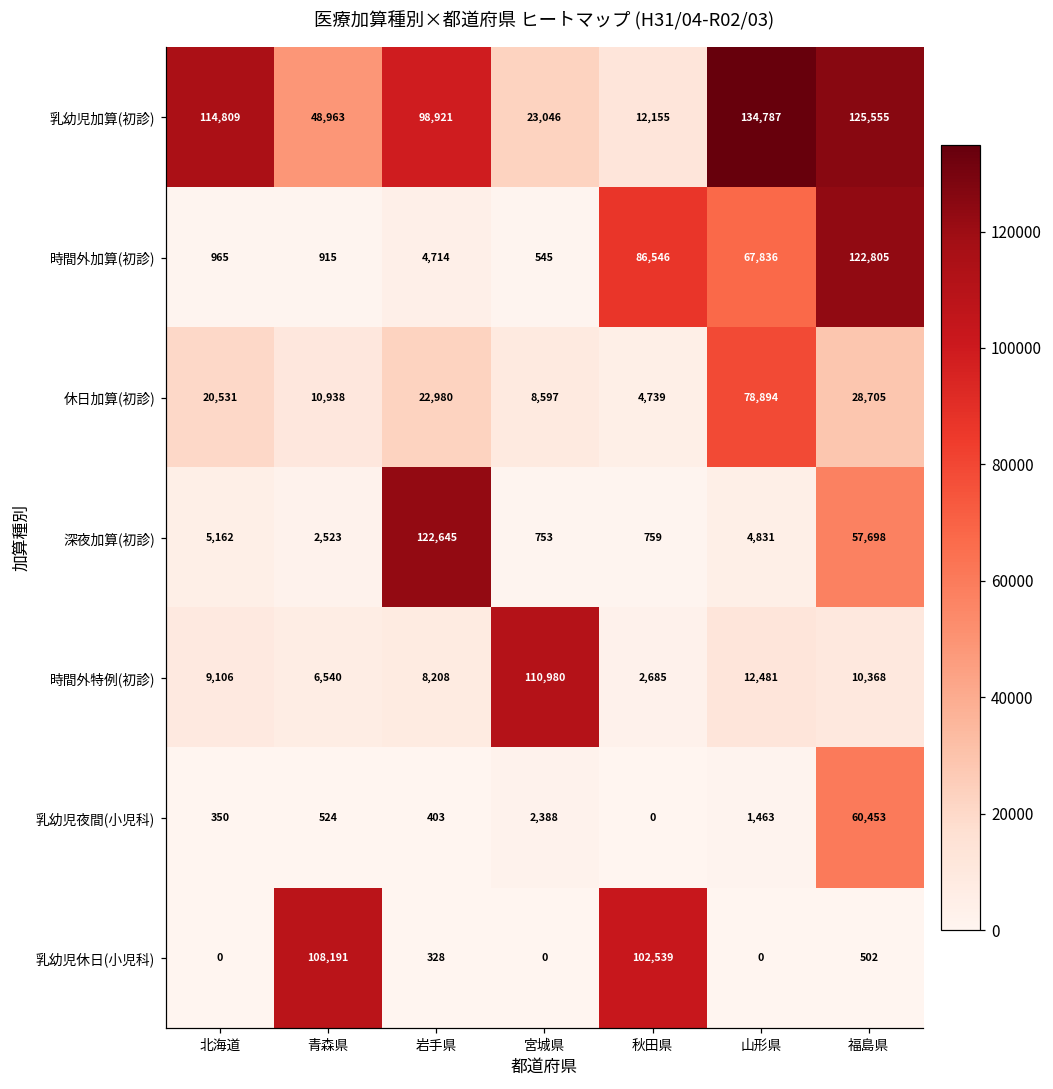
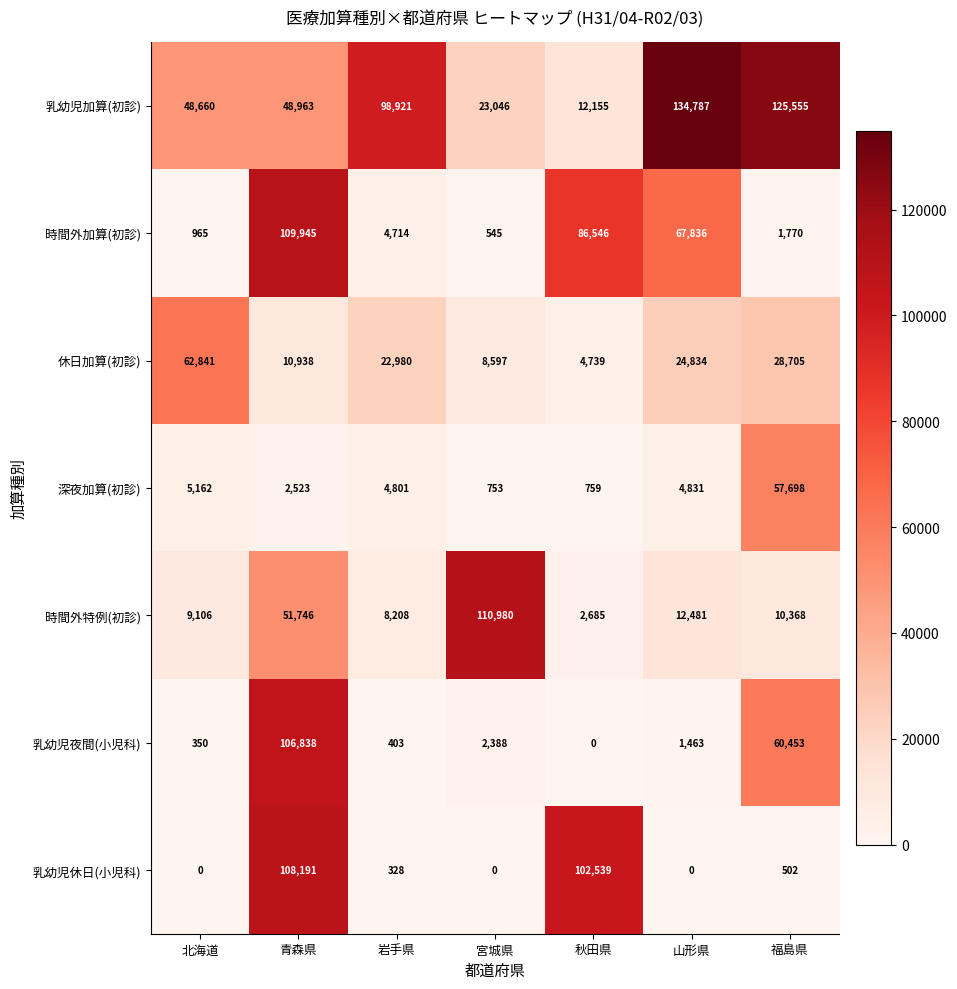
乳幼児加算(初診), 北海道: 114,809 -> 48,660
時間外加算(初診), 青森県: 915 -> 109,945
時間外加算(初診), 福島県: 122,805 -> 1,770
休日加算(初診), 北海道: 20,531 -> 62,841
休日加算(初診), 山形県: 78,894 -> 24,834
深夜加算(初診), 岩手県: 122,645 -> 4,801
時間外特例(初診), 青森県: 6,540 -> 51,746
乳幼児夜間(小児科), 青森県: 524 -> 106,838
